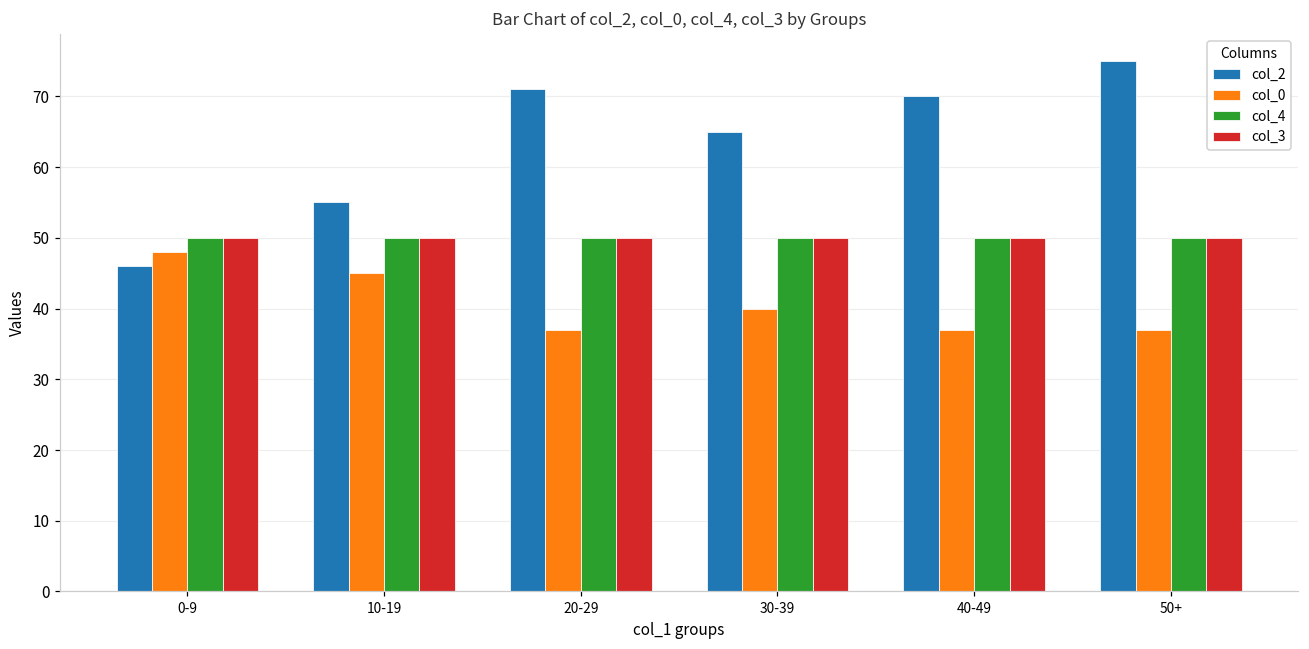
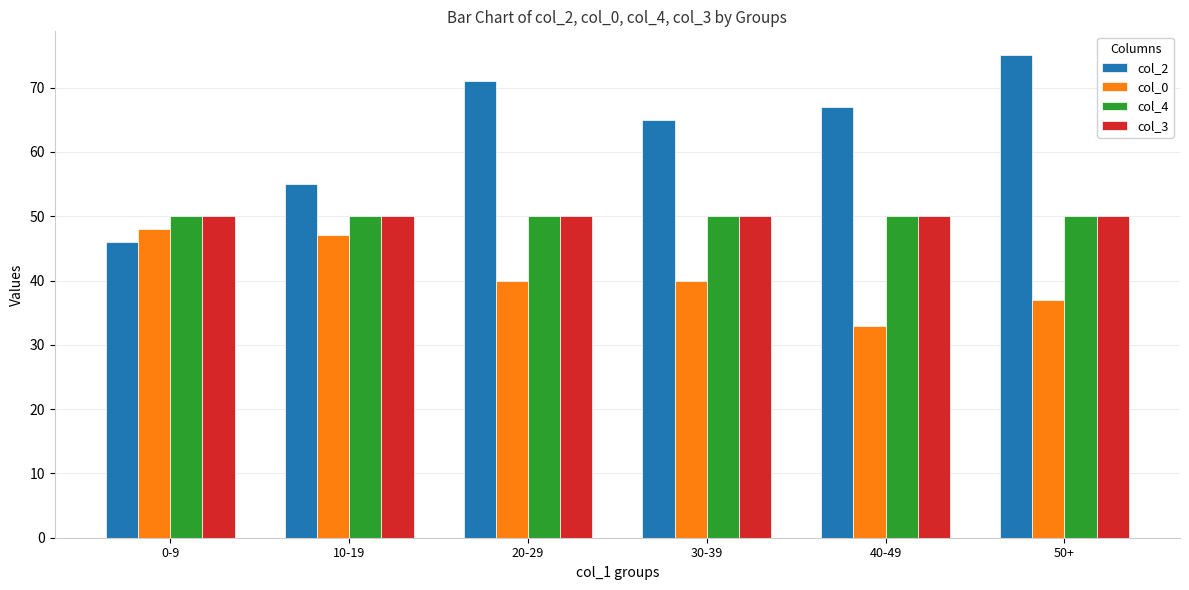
col_0, 10-19: 45 -> 47
col_0, 20-29: 37 -> 40
col_2, 40-49: 70 -> 67
col_0, 40-49: 37 -> 33
